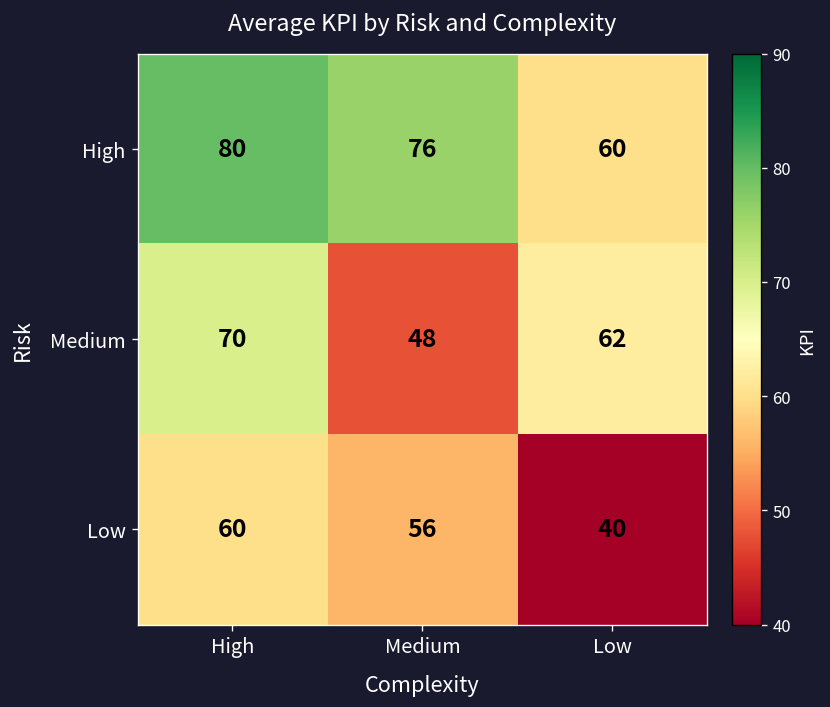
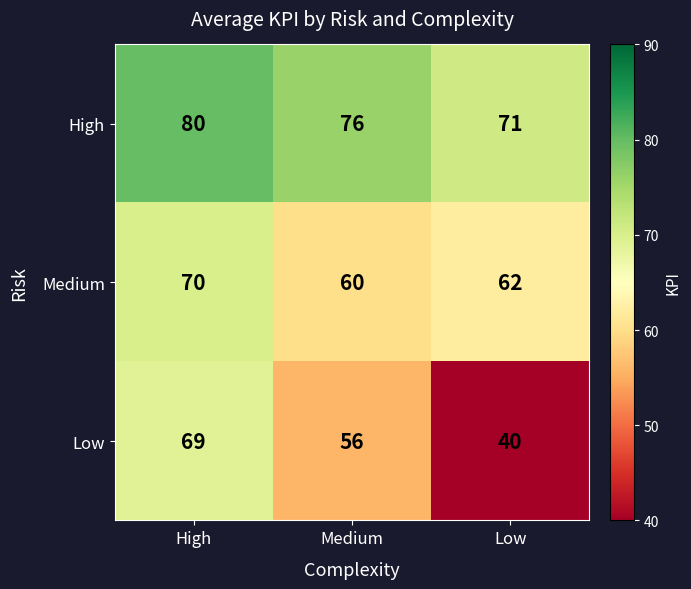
High, Low: 60 -> 71
Medium, Medium: 48 -> 60
Low, High: 60 -> 69
